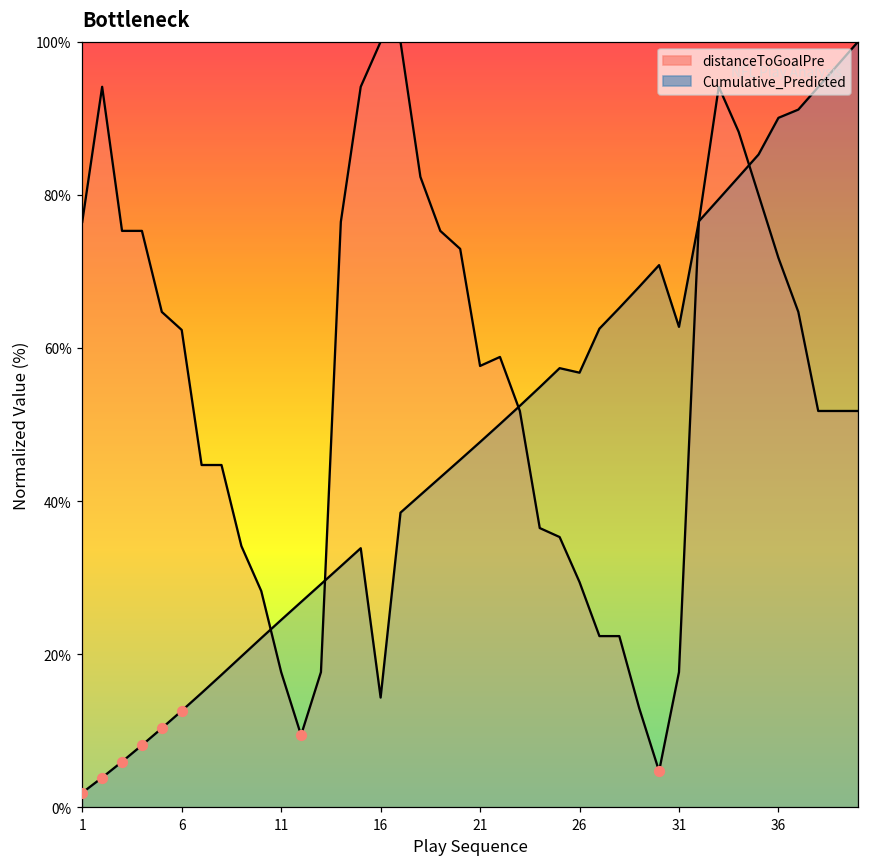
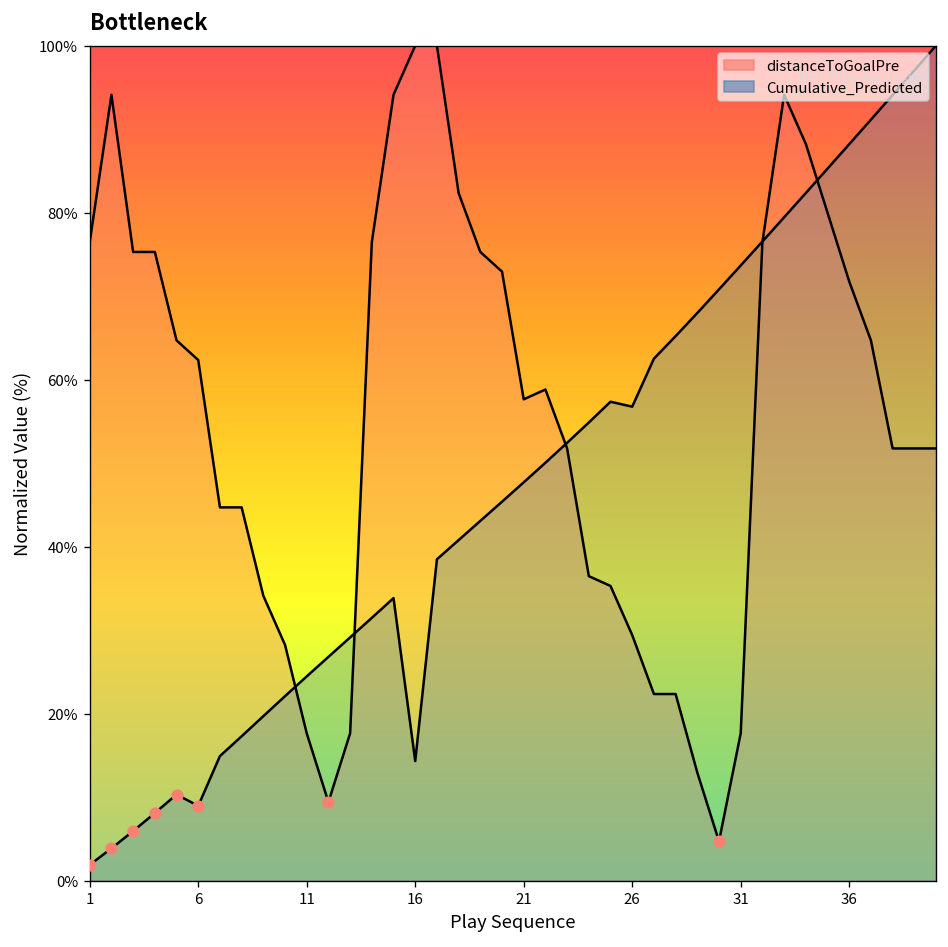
Cumulative_Predicted, 6: 13% -> 9%
Cumulative_Predicted, 31: 63% -> 74%
Cumulative_Predicted, 36: 90% -> 88%
